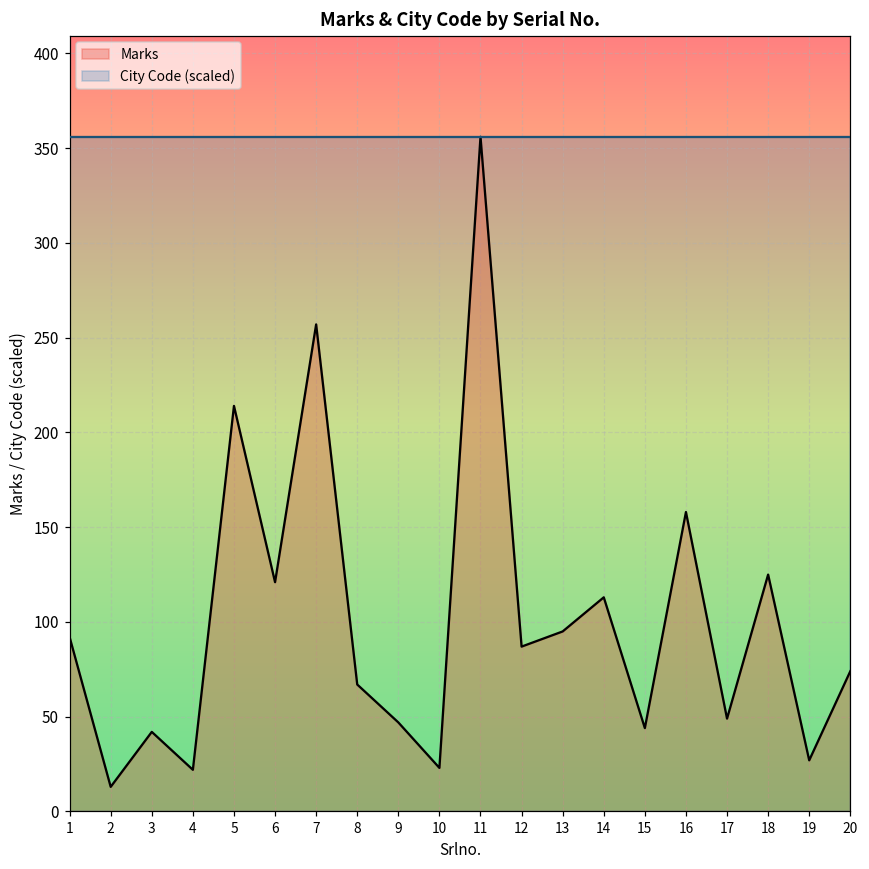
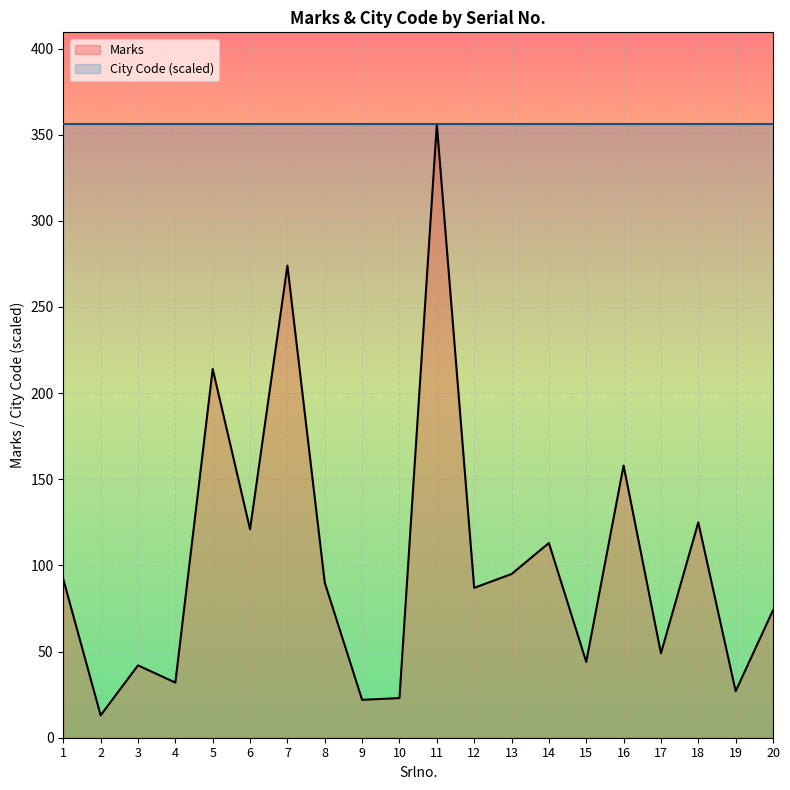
Marks, 4: 22 -> 32
Marks, 7: 257 -> 274
Marks, 8: 67 -> 90
Marks, 9: 47 -> 22
